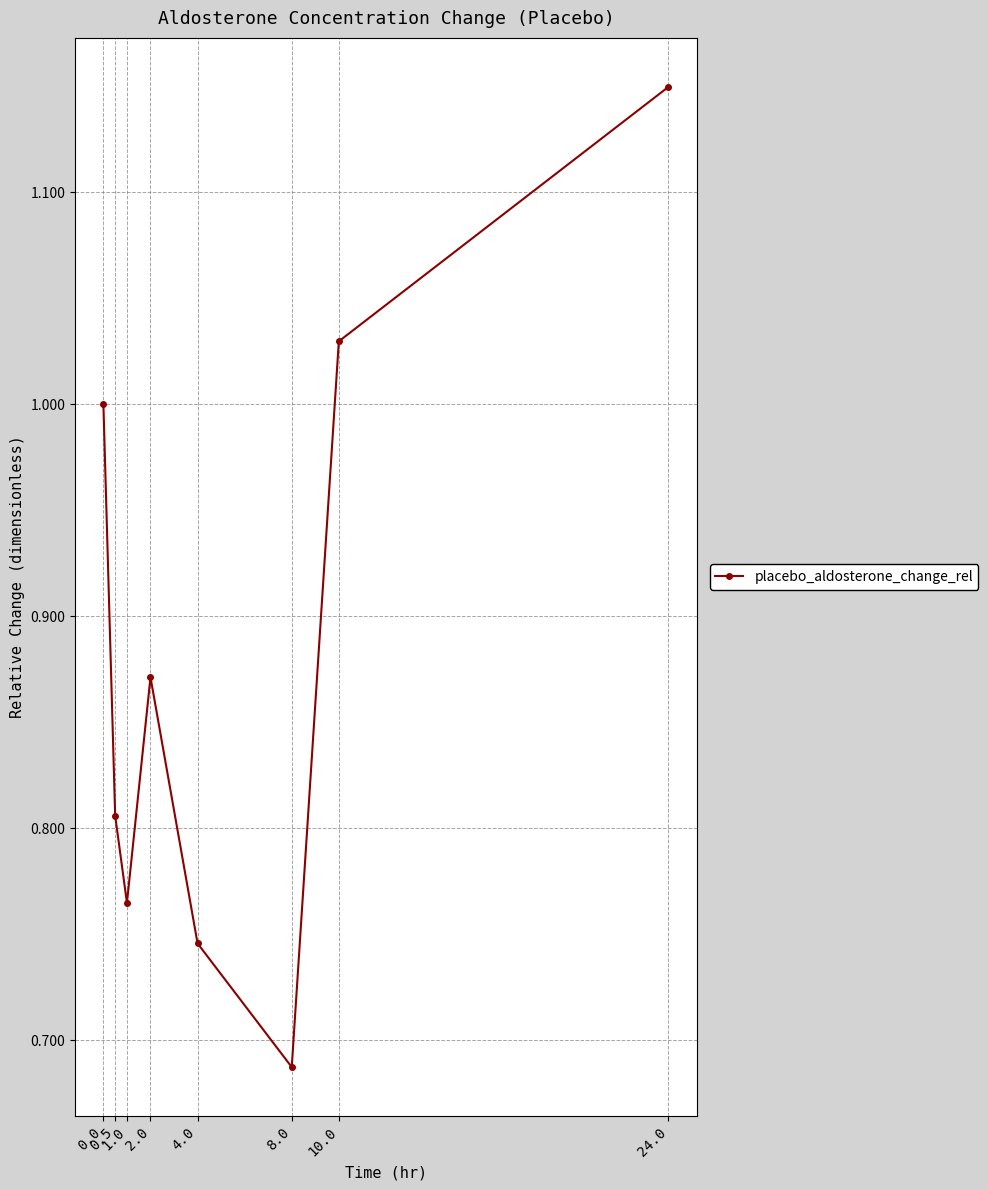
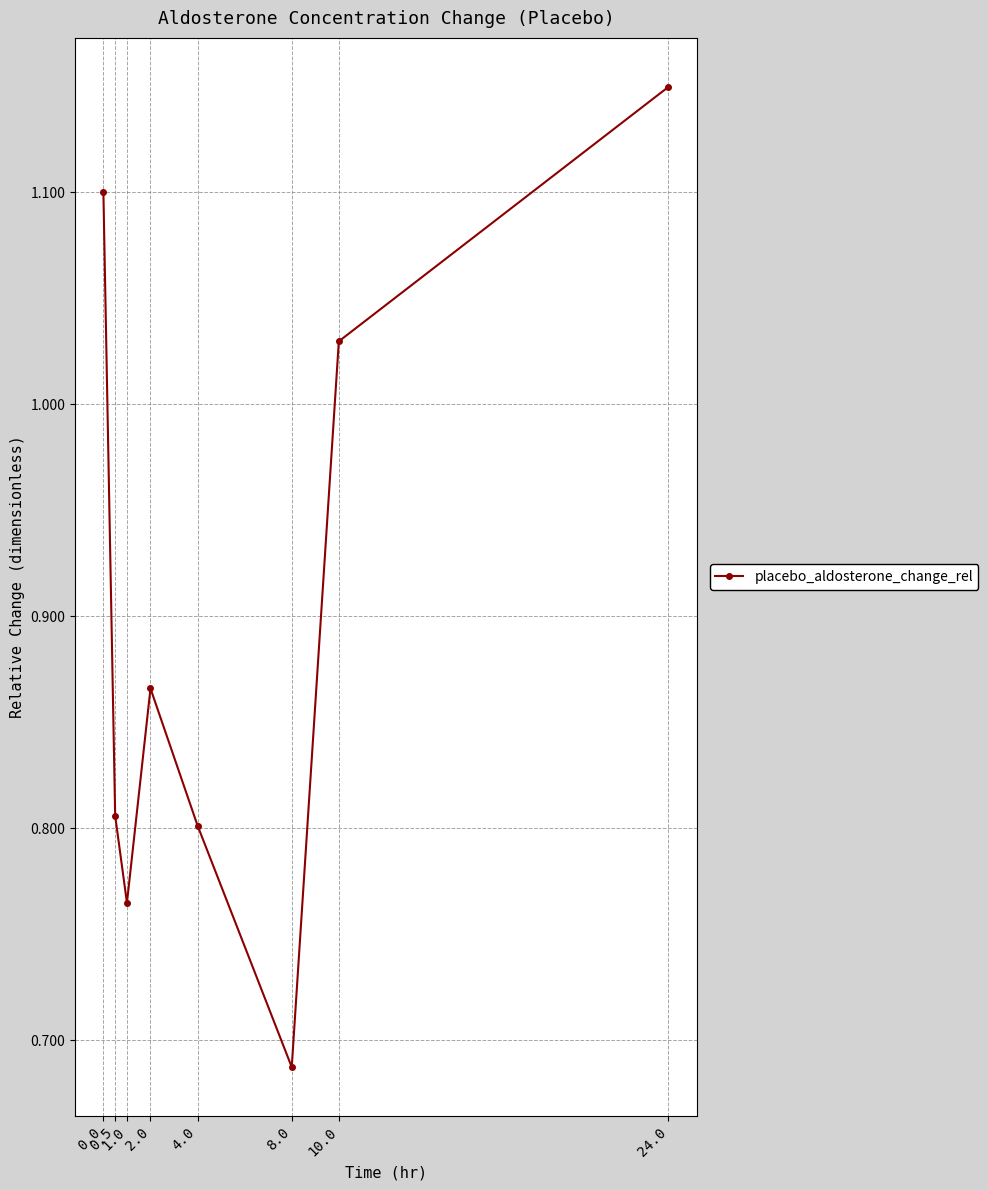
0.0: 1.0 -> 1.1
2.0: 0.871 -> 0.866
4.0: 0.746 -> 0.801
